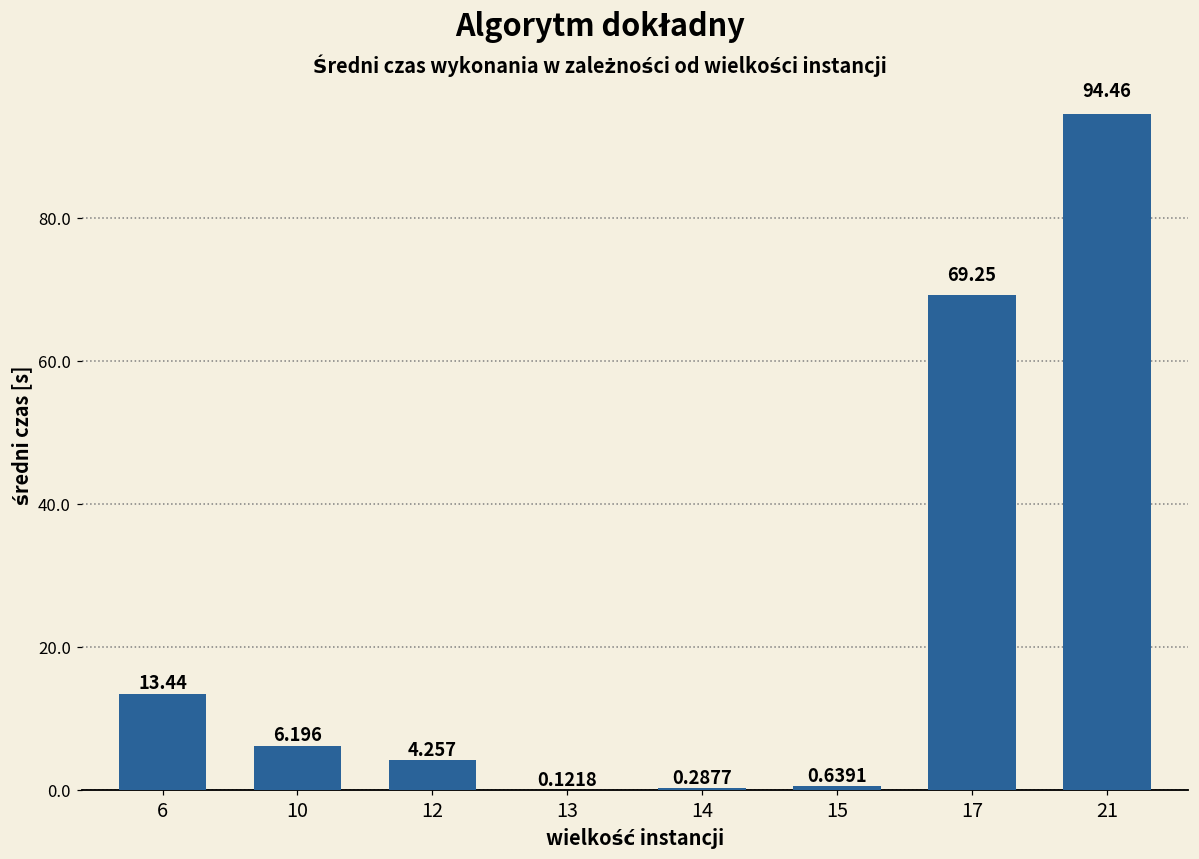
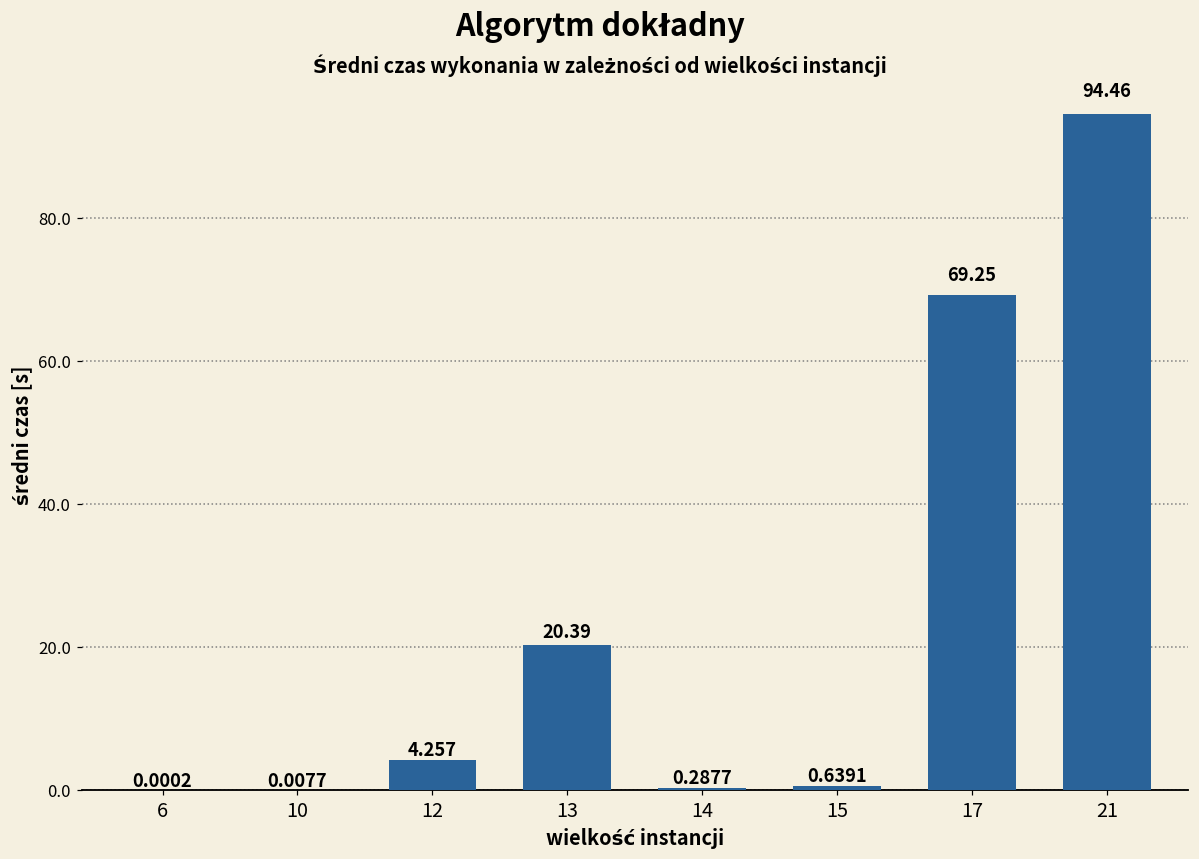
6: 13.44 -> 0.0002
10: 6.196 -> 0.0077
13: 0.1218 -> 20.39
